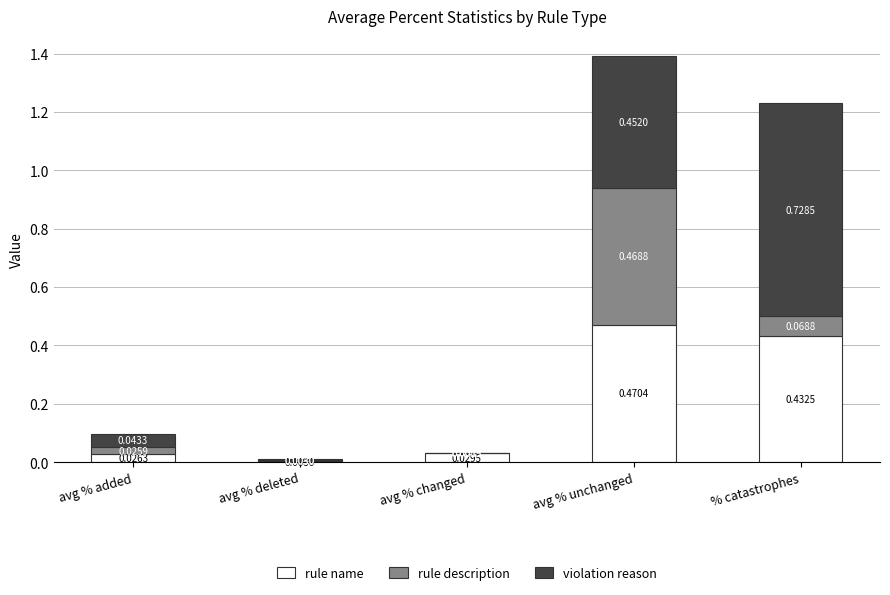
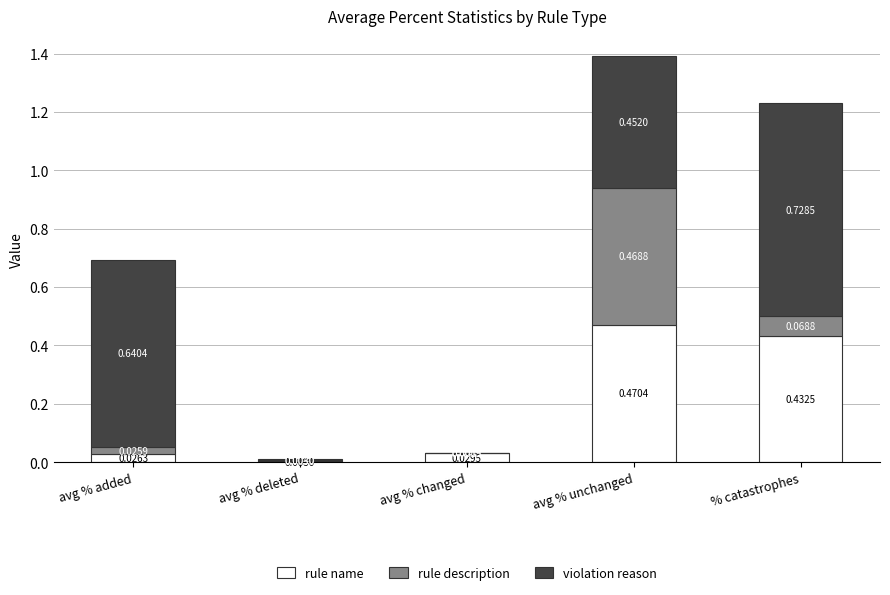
violation reason, avg % added: 0.0433 -> 0.6404
